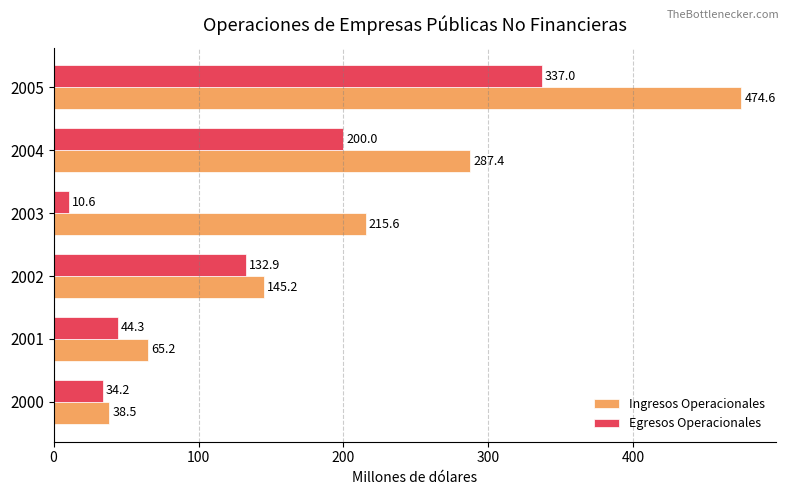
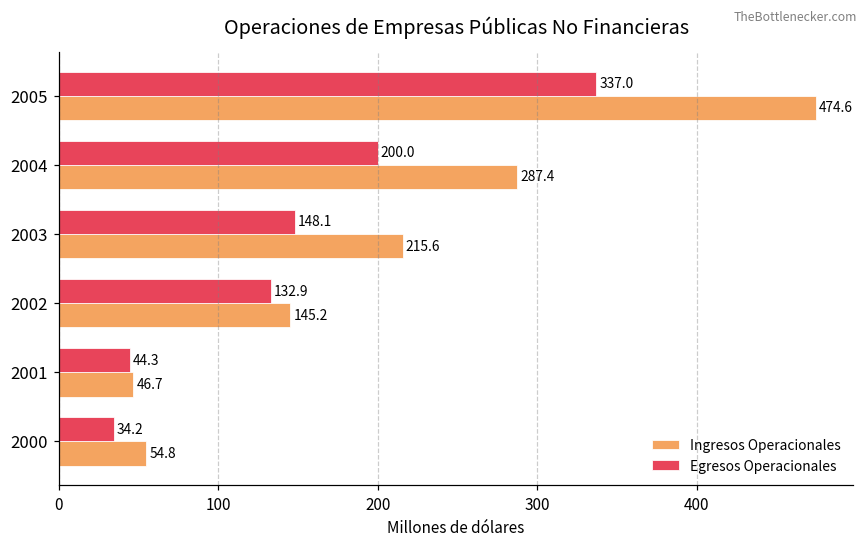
Egresos Operacionales, 2003: 10.6 -> 148.1
Ingresos Operacionales, 2001: 65.2 -> 46.7
Ingresos Operacionales, 2000: 38.5 -> 54.8
